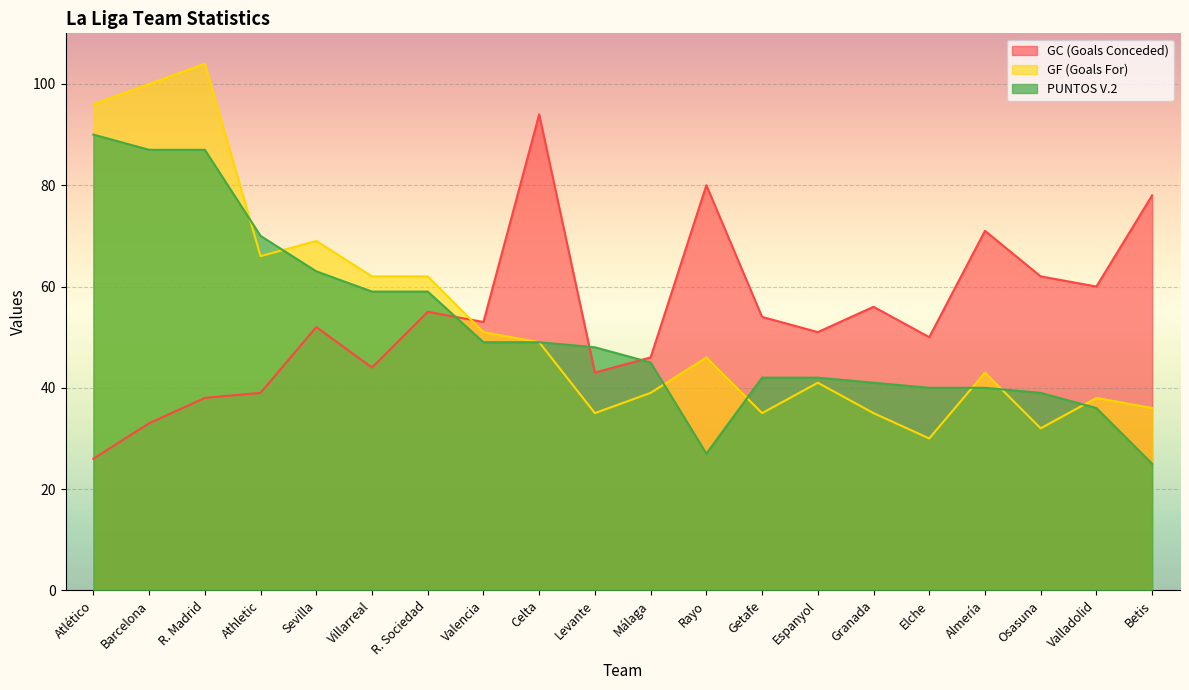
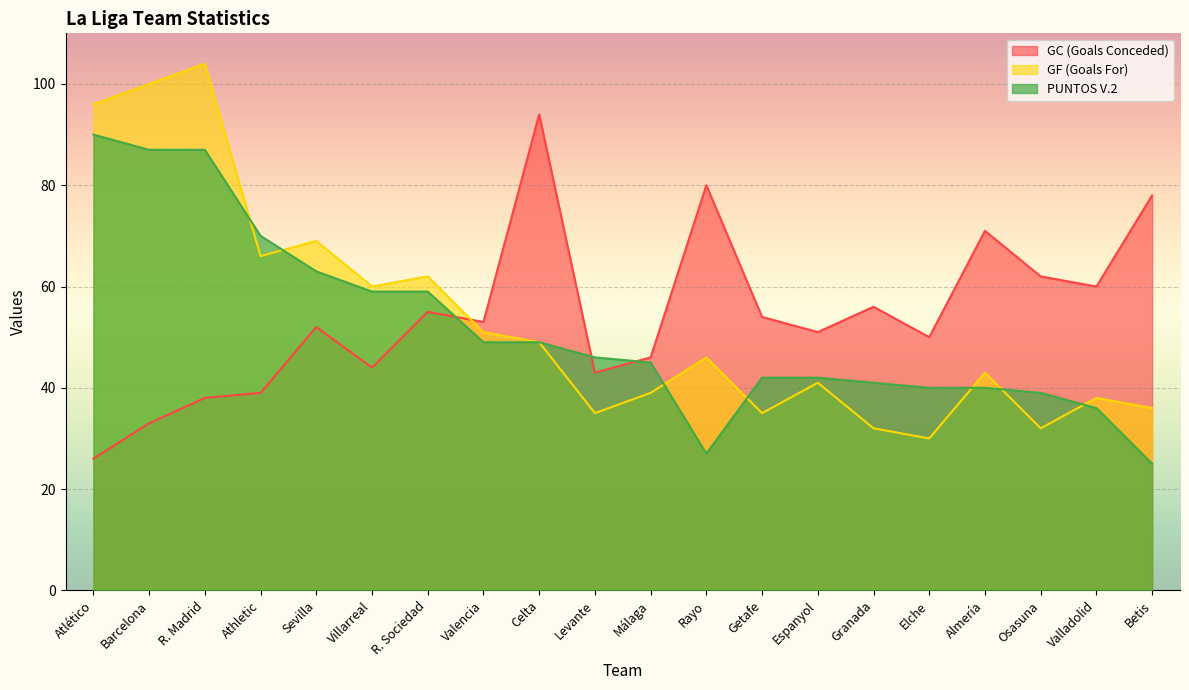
GF (Goals For), Villarreal: 62 -> 60
PUNTOS V.2, Levante: 48 -> 46
GF (Goals For), Granada: 35 -> 32
